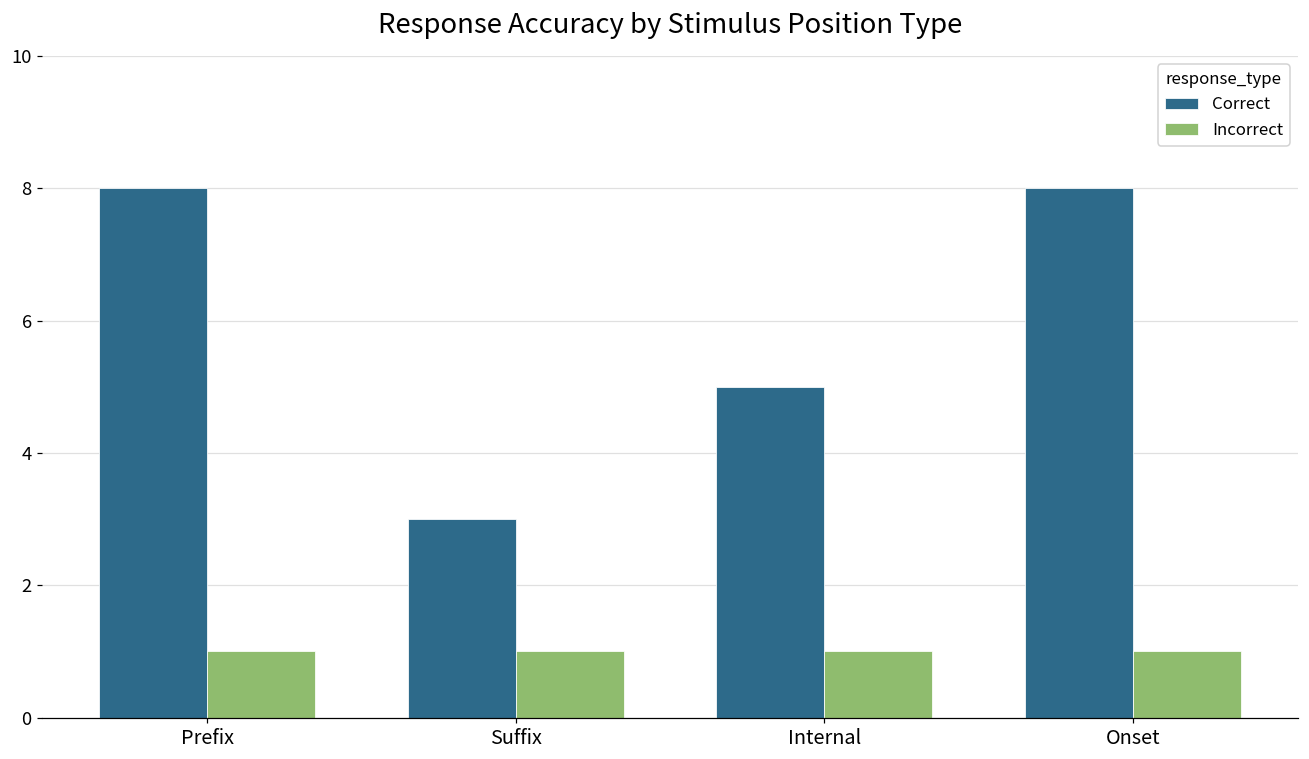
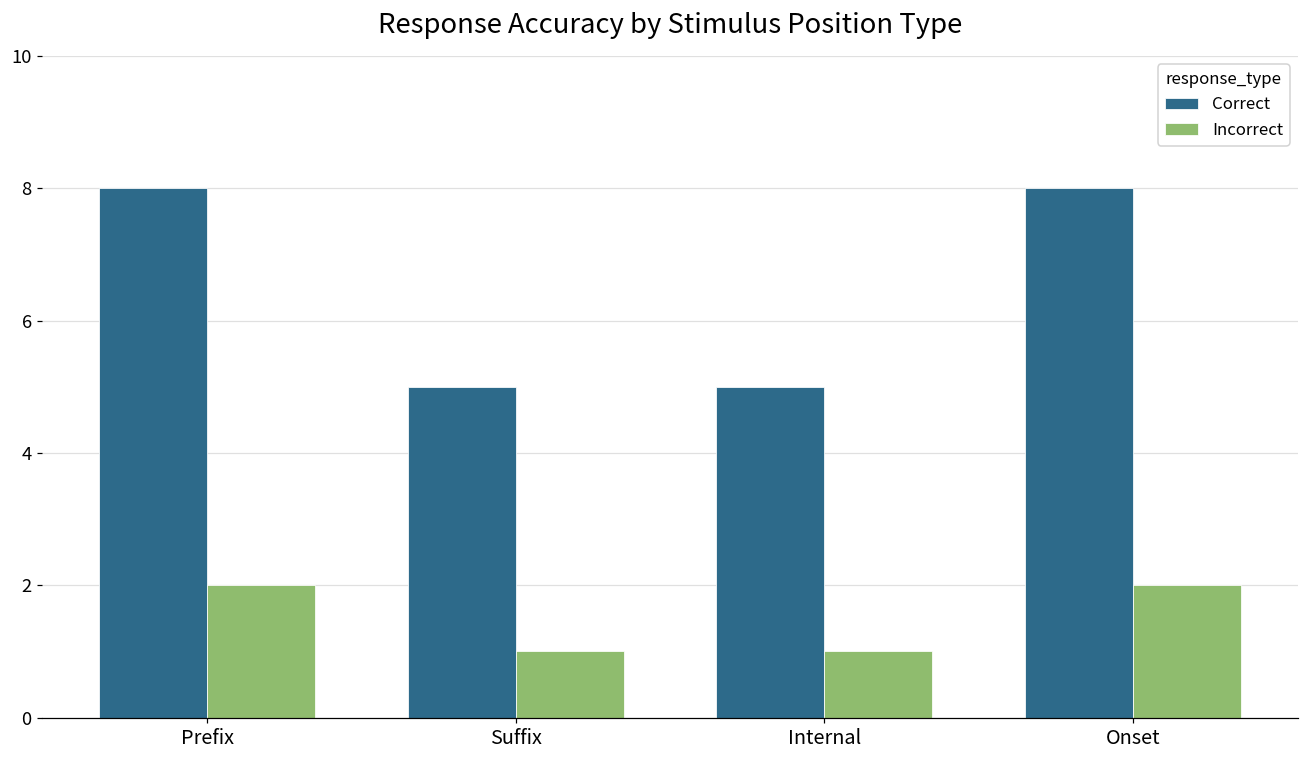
Incorrect, Prefix: 1 -> 2
Correct, Suffix: 3 -> 5
Incorrect, Onset: 1 -> 2
